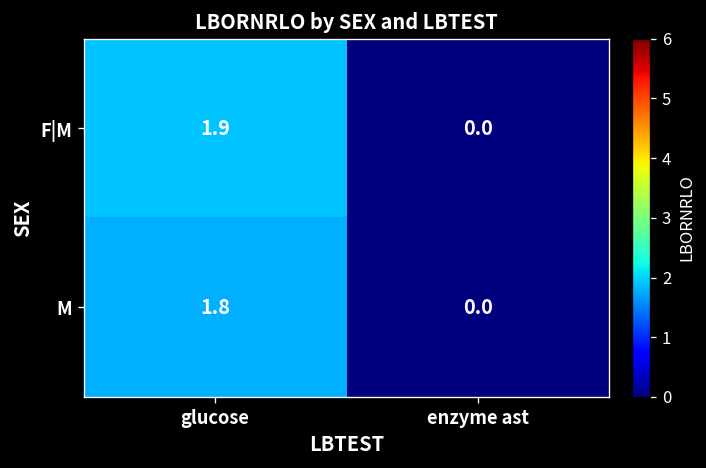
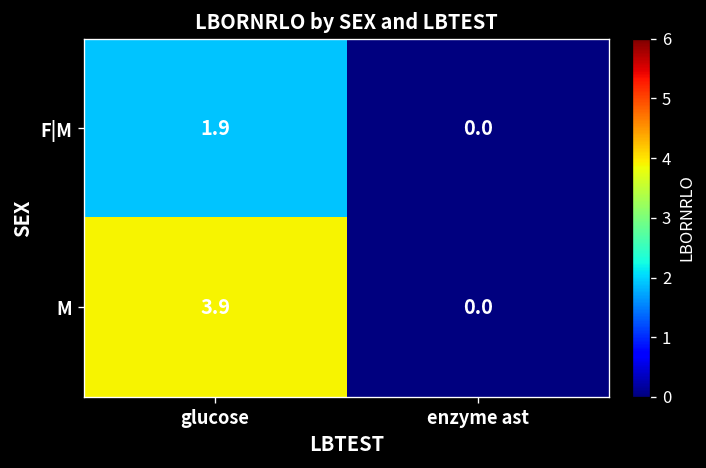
M, glucose: 1.8 -> 3.9
